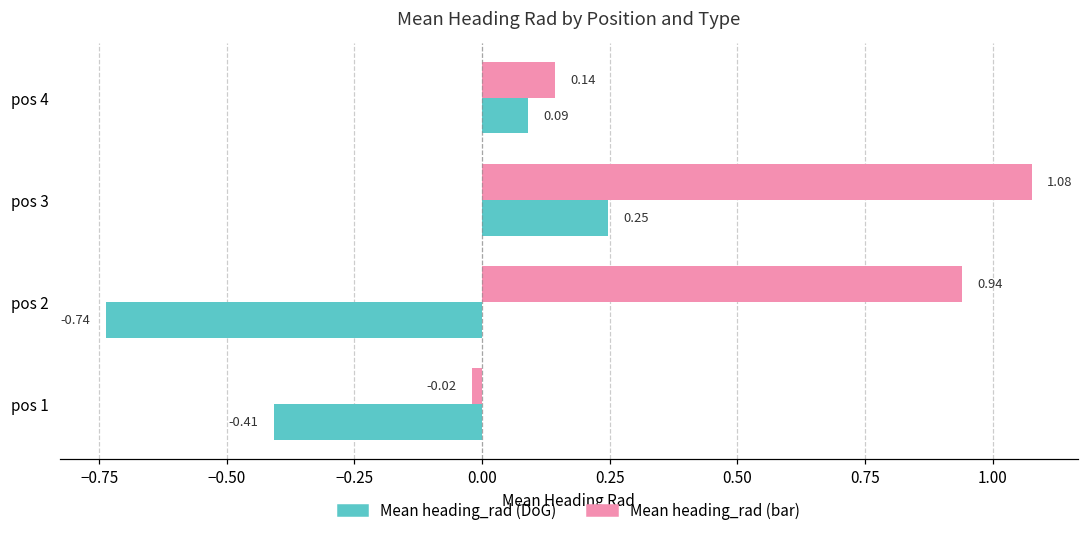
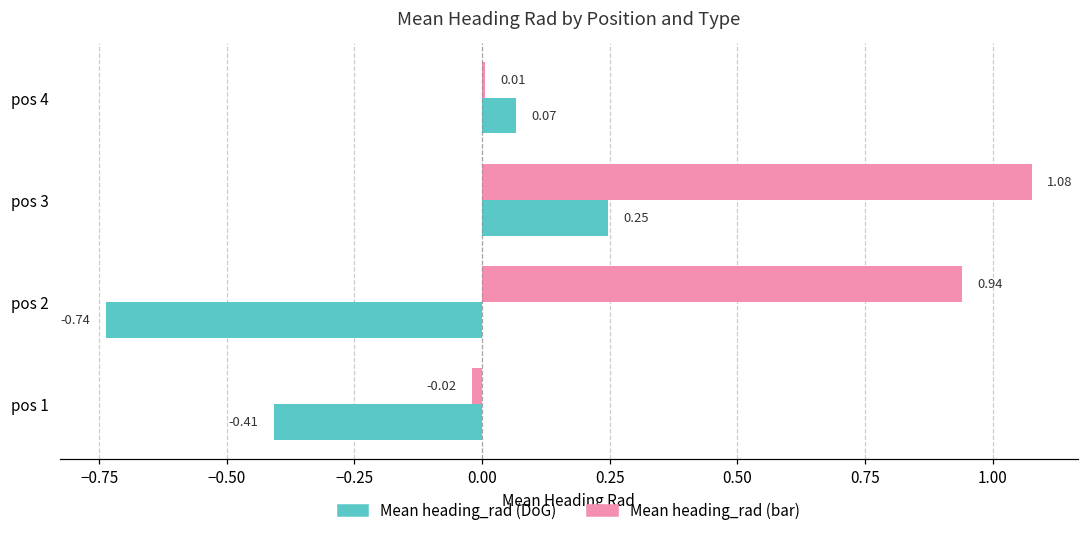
Mean heading_rad (bar), pos 4: 0.14 -> 0.01
Mean heading_rad (DoG), pos 4: 0.09 -> 0.07
